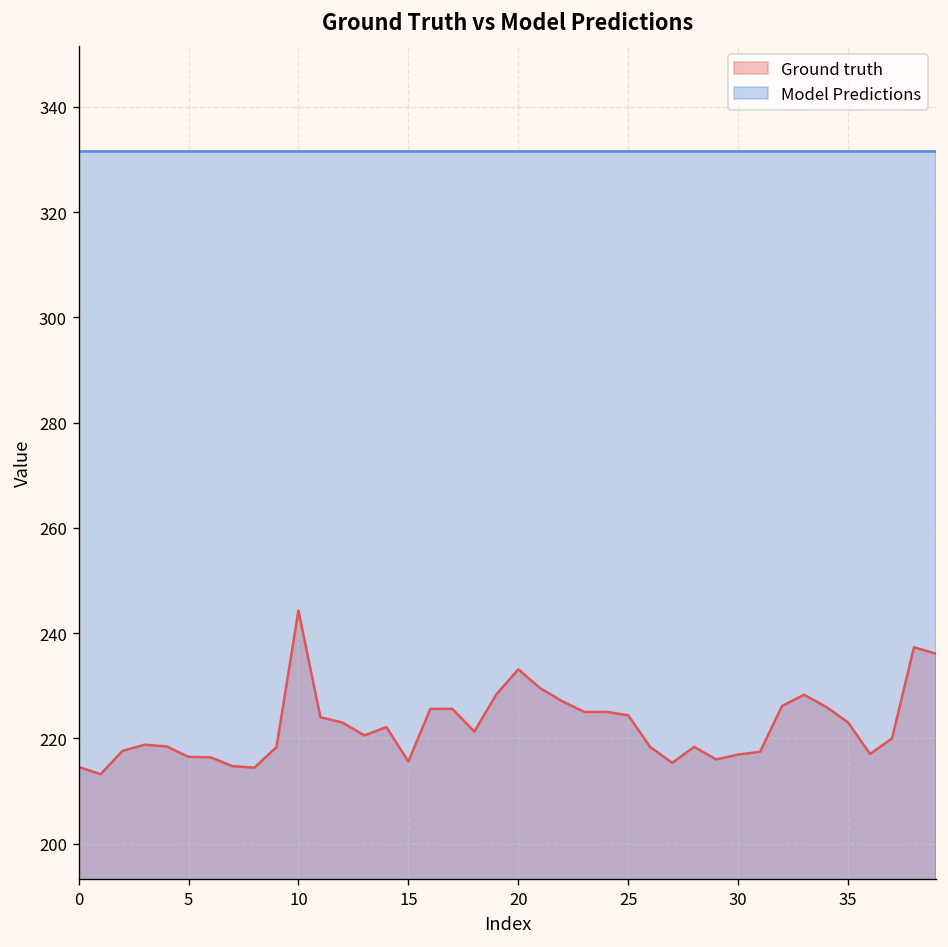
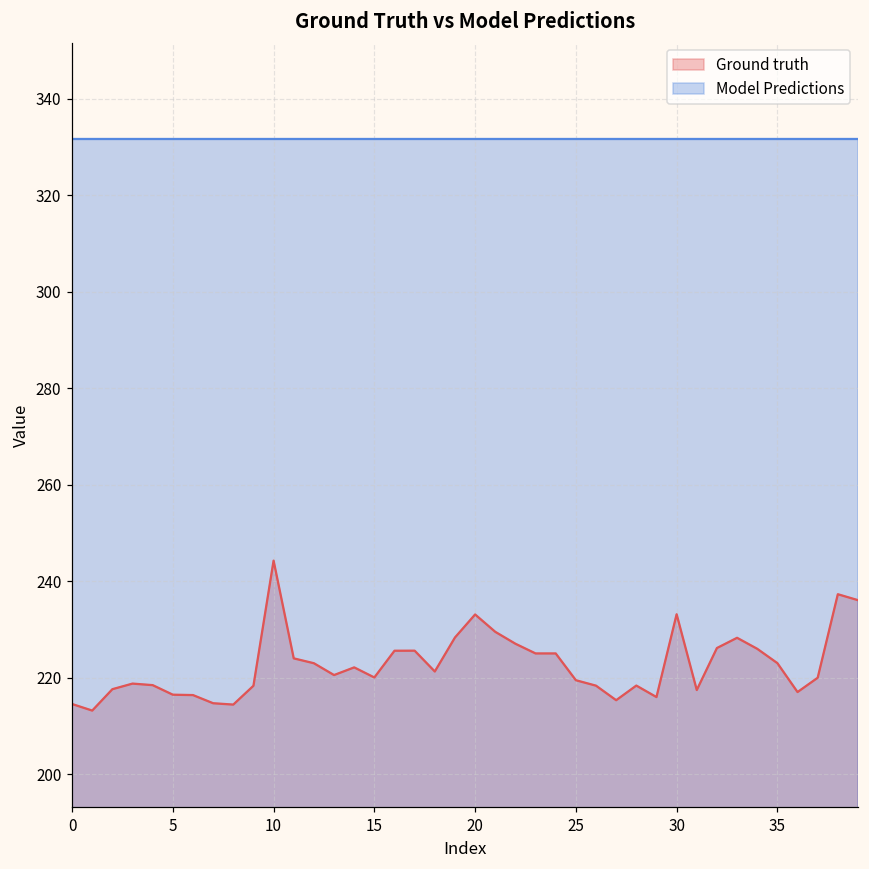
Ground truth, 15: 216 -> 220
Ground truth, 25: 224 -> 220
Ground truth, 30: 217 -> 233
